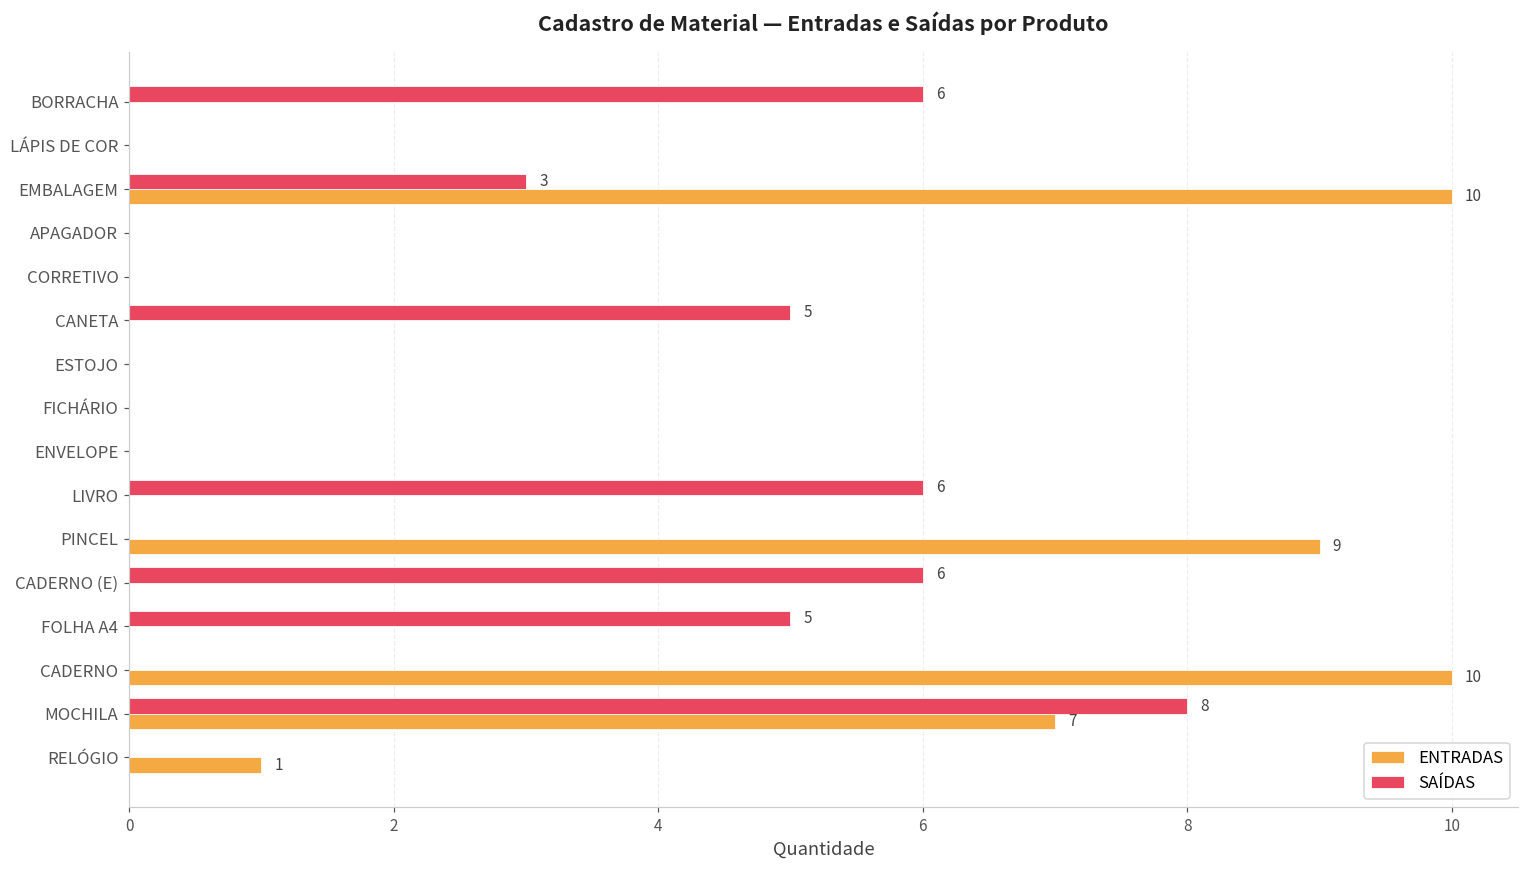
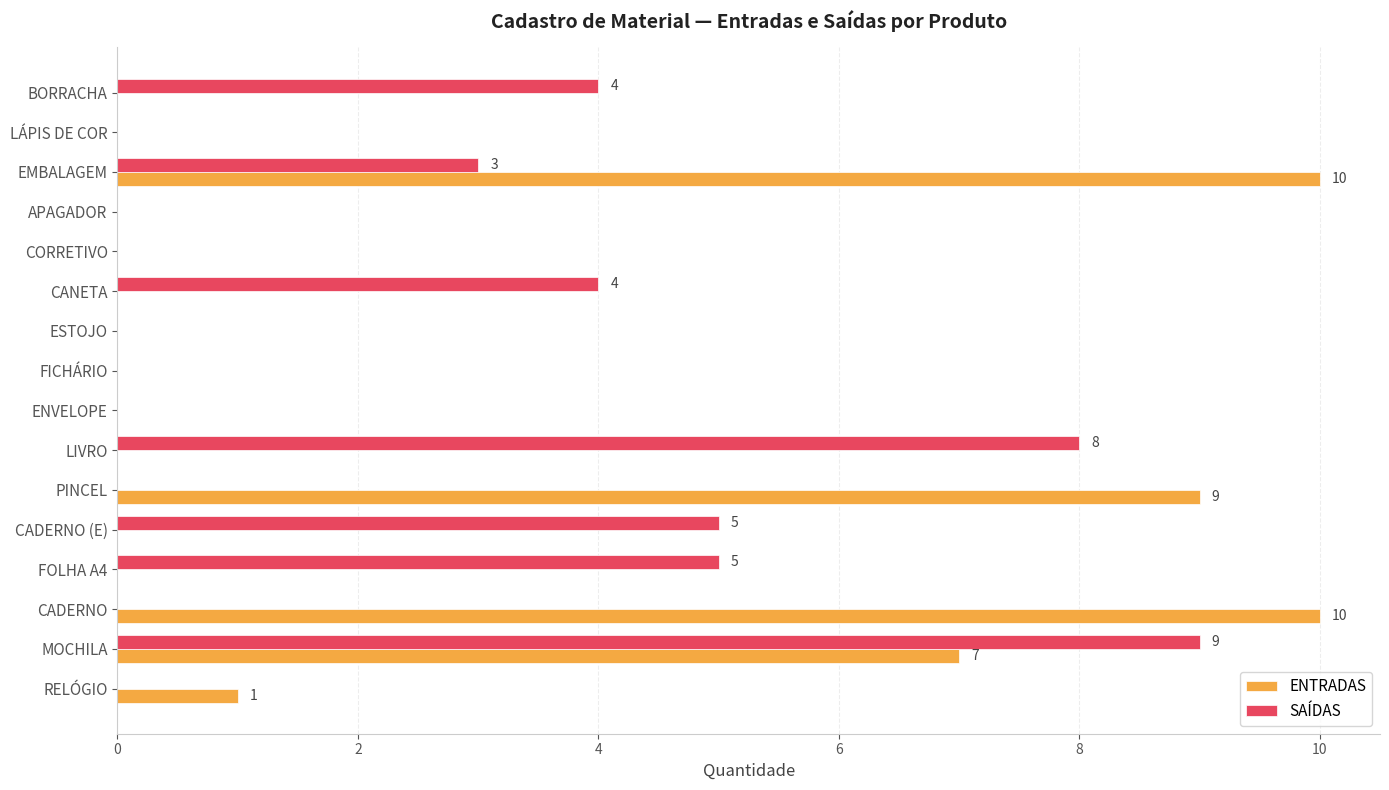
SAÍDAS, BORRACHA: 6 -> 4
SAÍDAS, CANETA: 5 -> 4
SAÍDAS, LIVRO: 6 -> 8
SAÍDAS, CADERNO (E): 6 -> 5
SAÍDAS, MOCHILA: 8 -> 9
